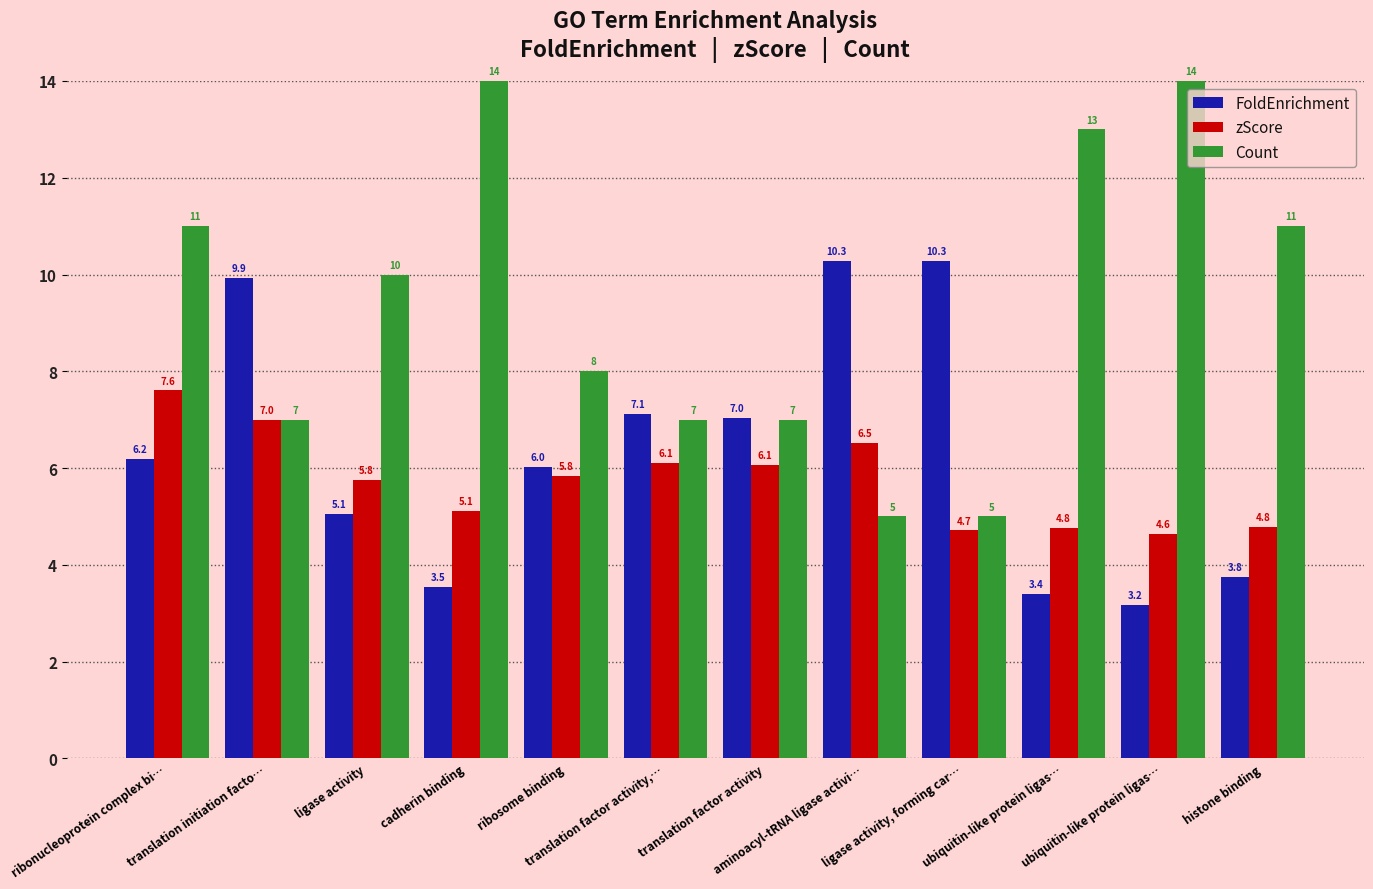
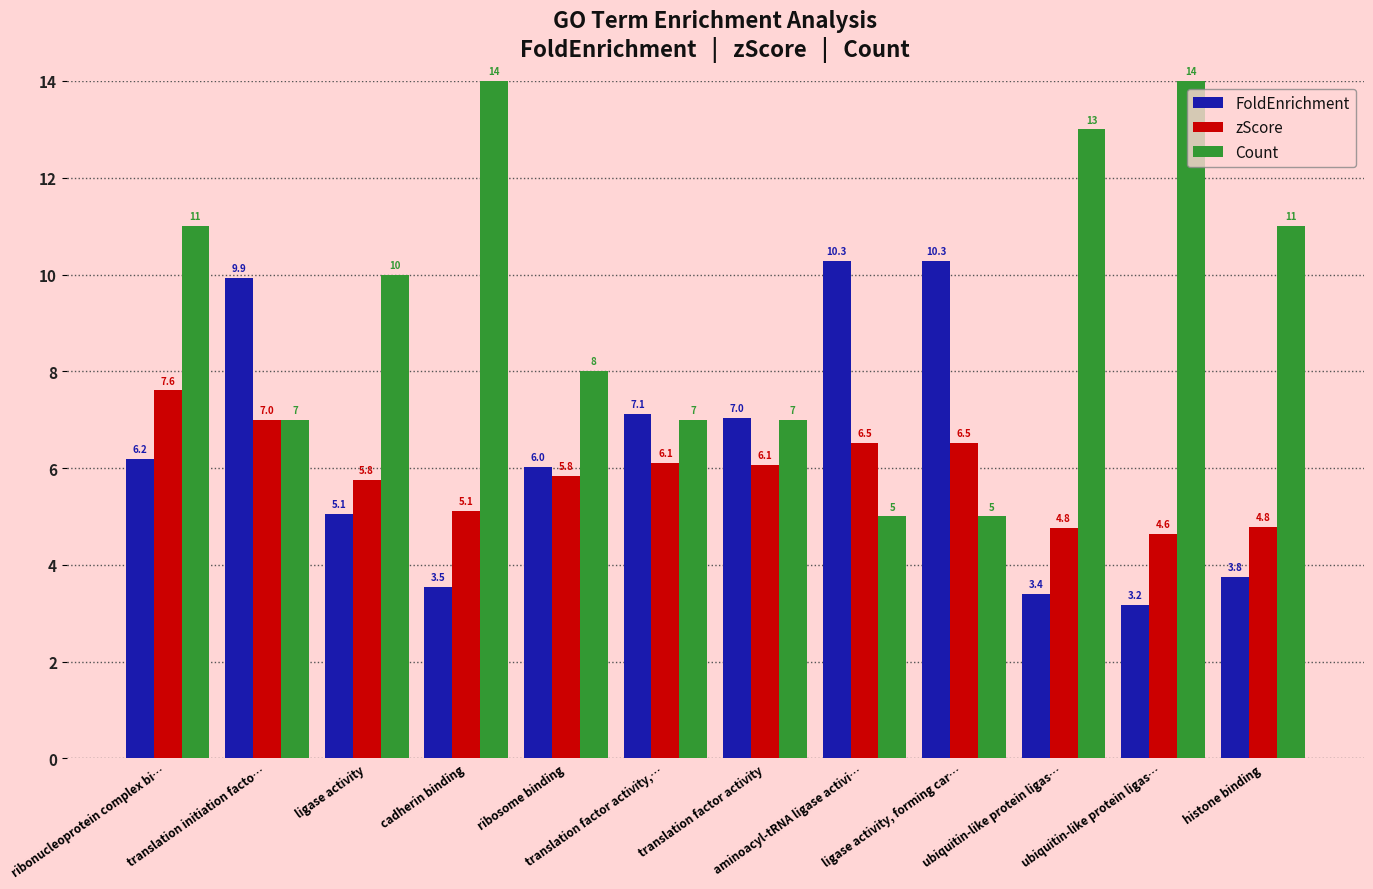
zScore, ligase activity, forming car…: 4.7 -> 6.5
